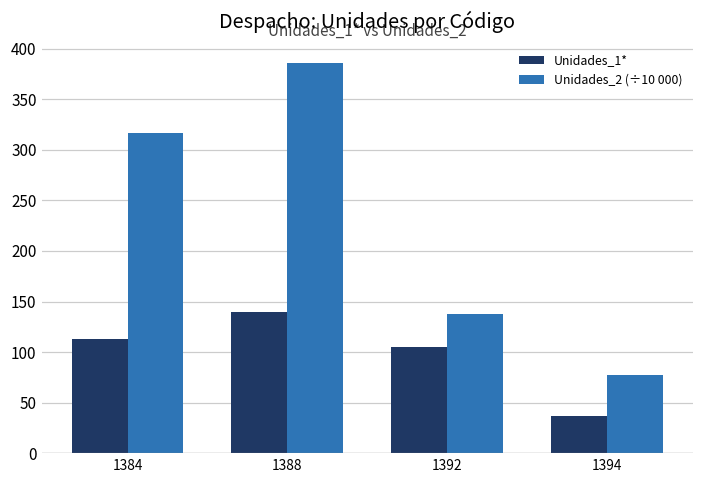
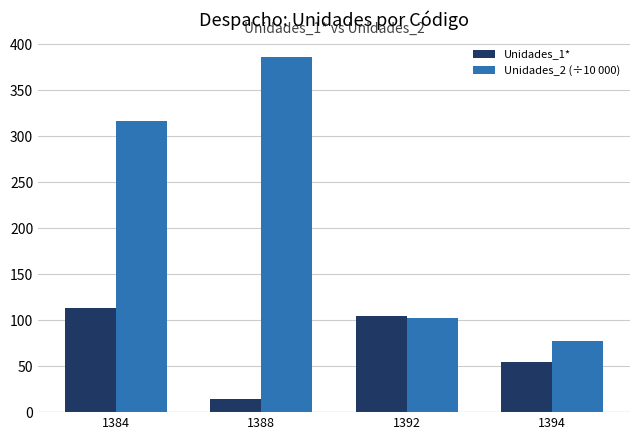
Unidades_1*, 1388: 140 -> 10
Unidades_2 (÷10 000), 1392: 140 -> 100
Unidades_1*, 1394: 40 -> 50
